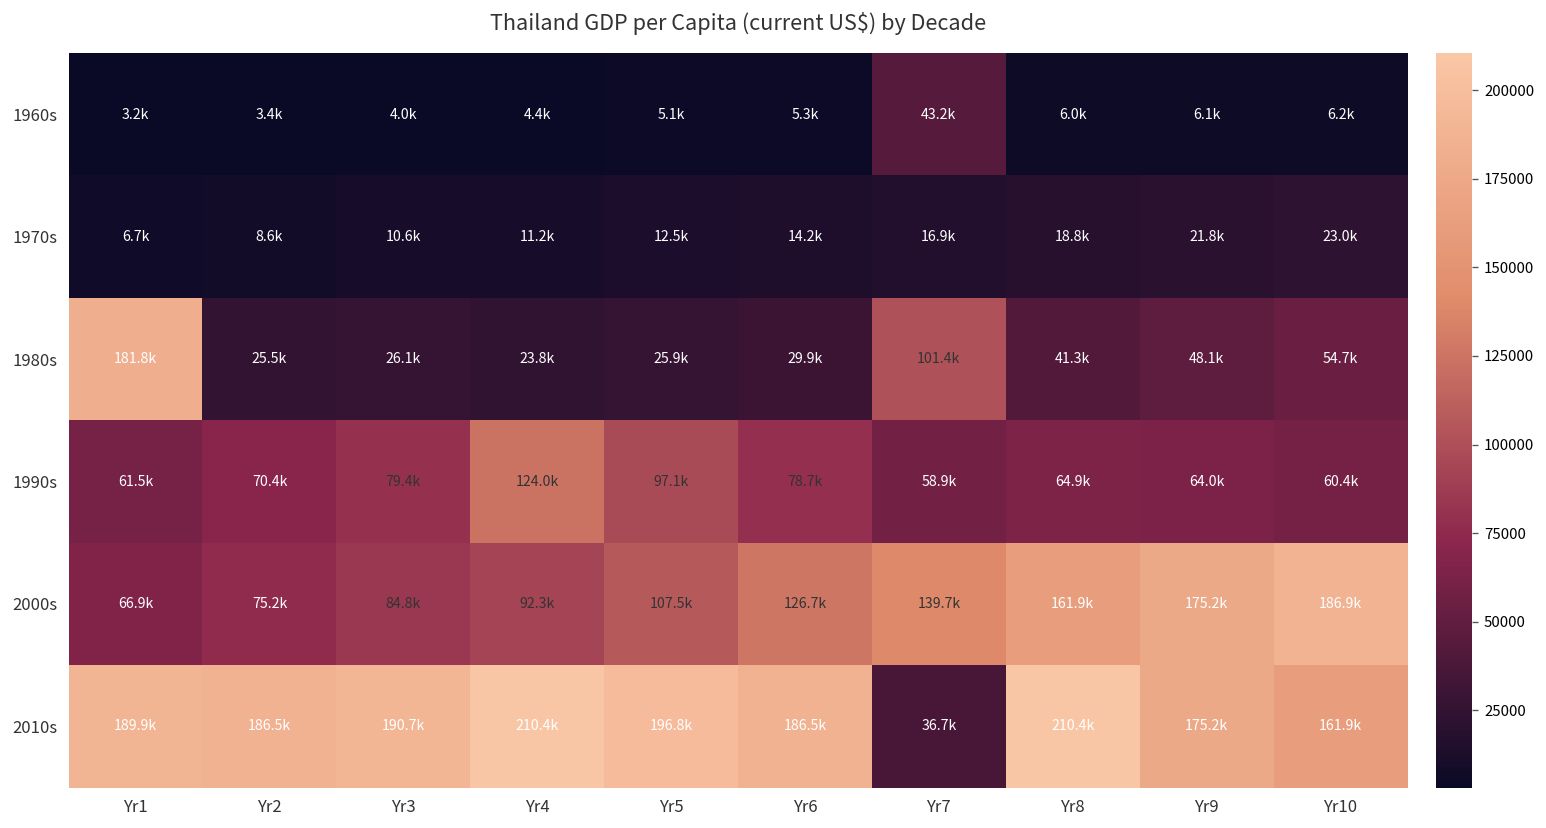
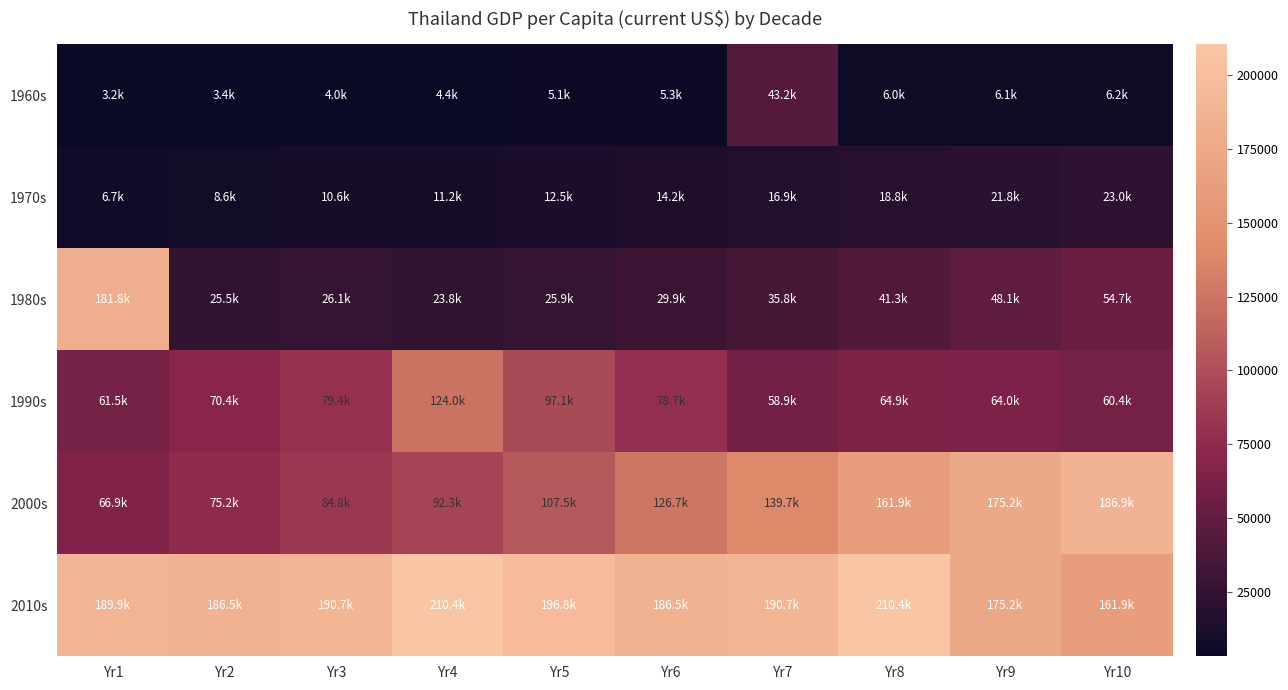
1980s, Yr7: 101.4k -> 35.8k
2010s, Yr7: 36.7k -> 190.7k
